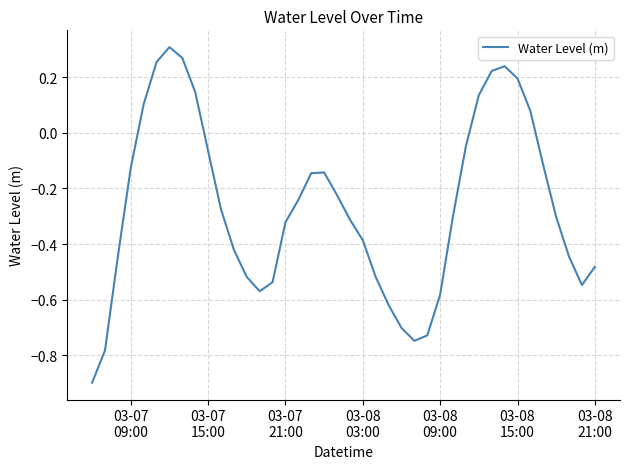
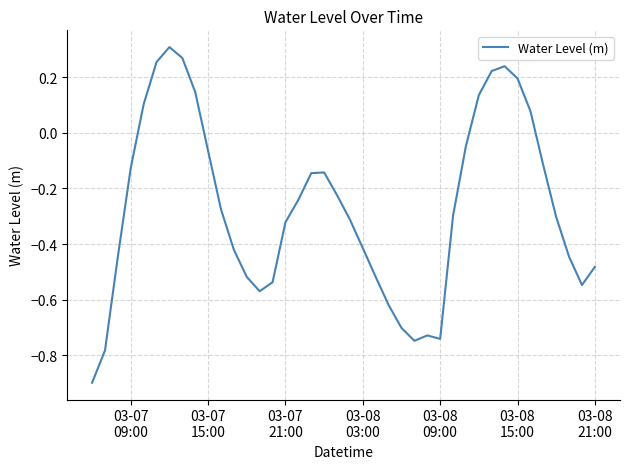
03-08 03:00: -0.39 -> -0.41
03-08 09:00: -0.58 -> -0.74
